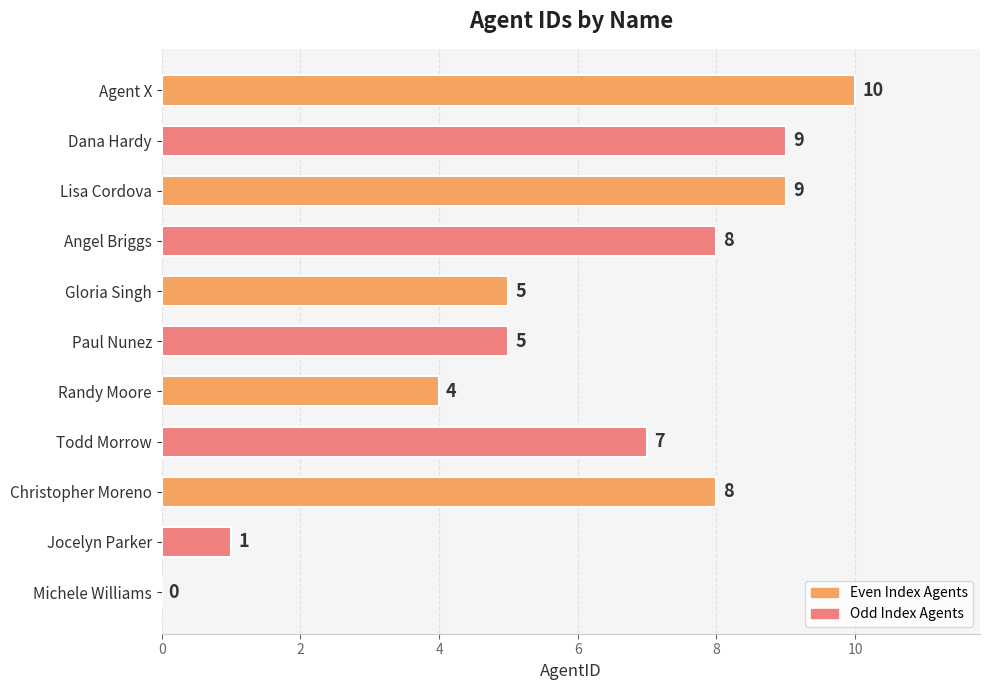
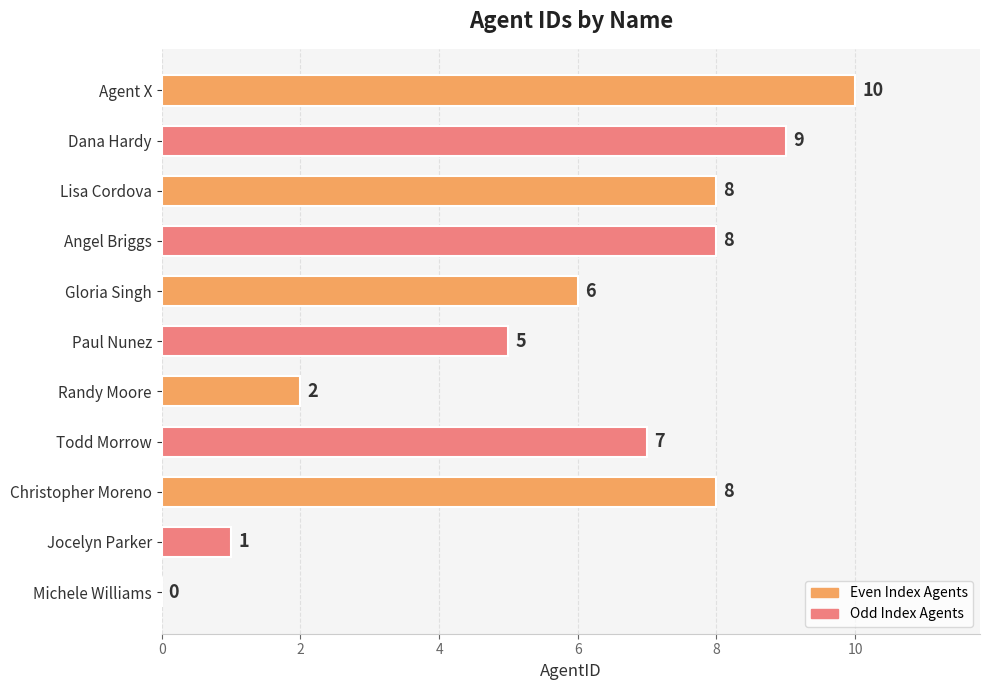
Lisa Cordova: 9 -> 8
Gloria Singh: 5 -> 6
Randy Moore: 4 -> 2
